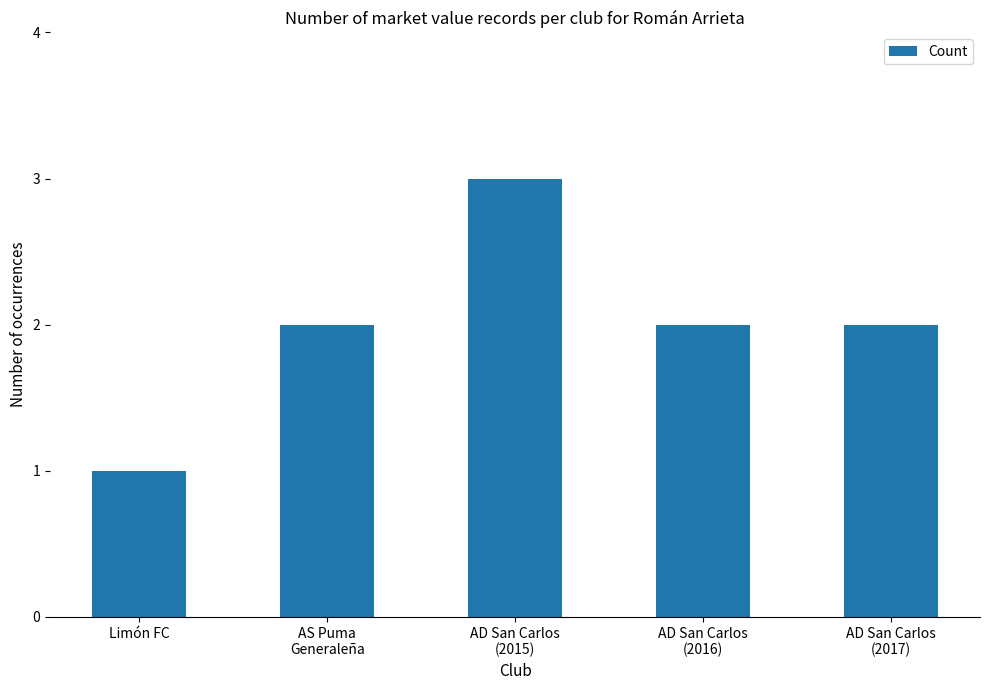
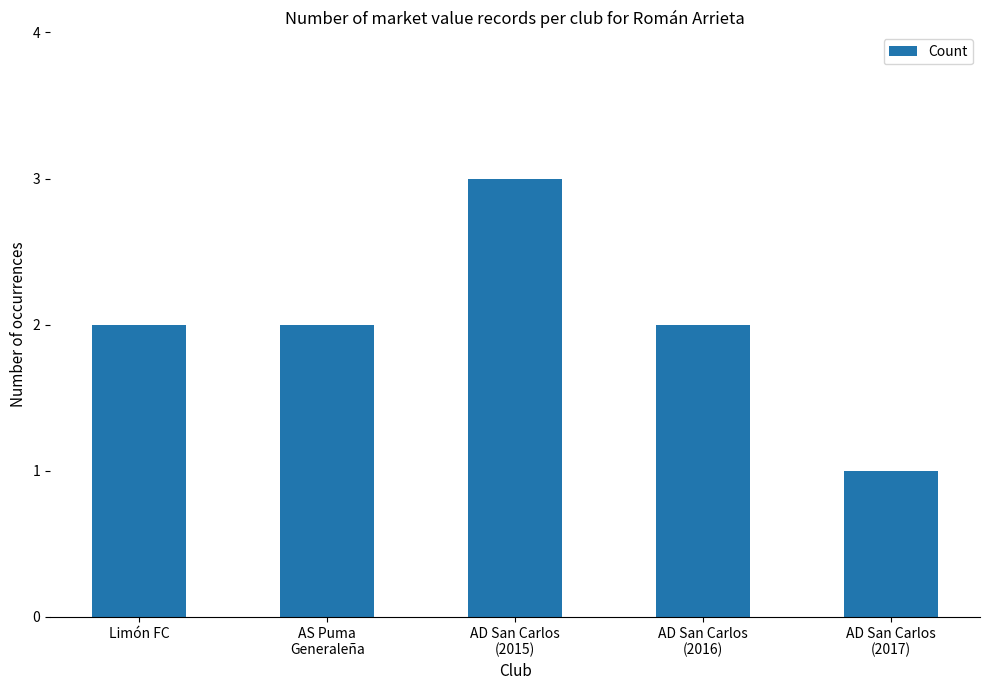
Limón FC: 1 -> 2
AD San Carlos (2017): 2 -> 1
